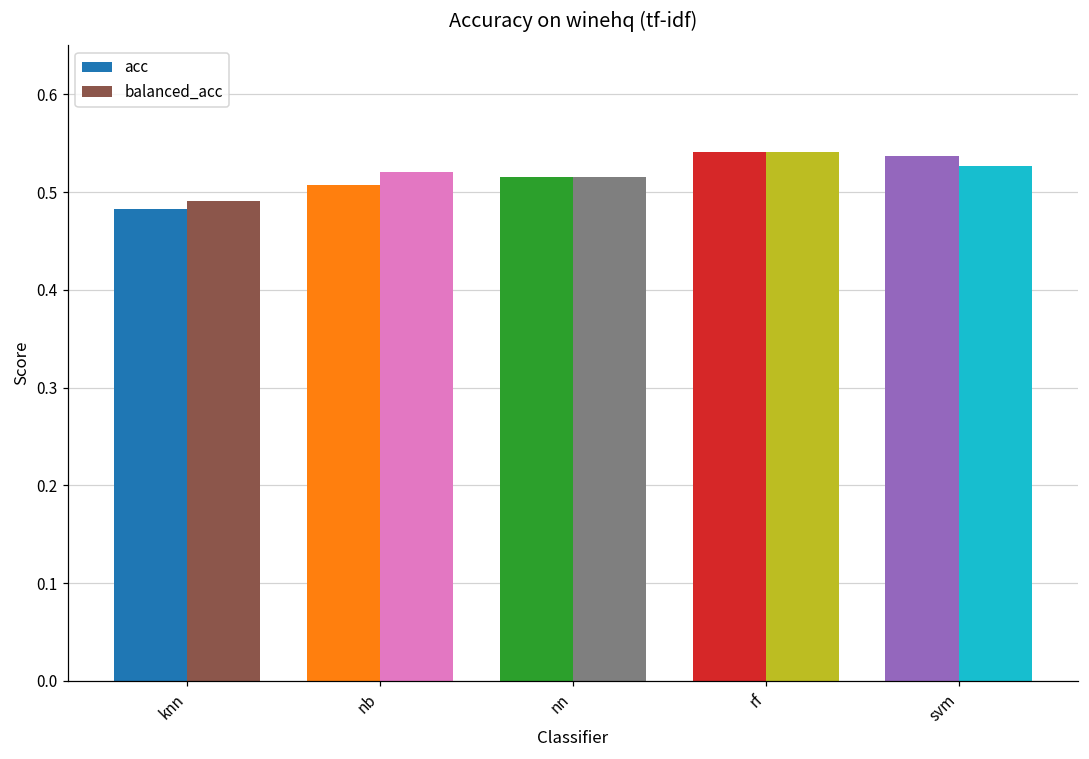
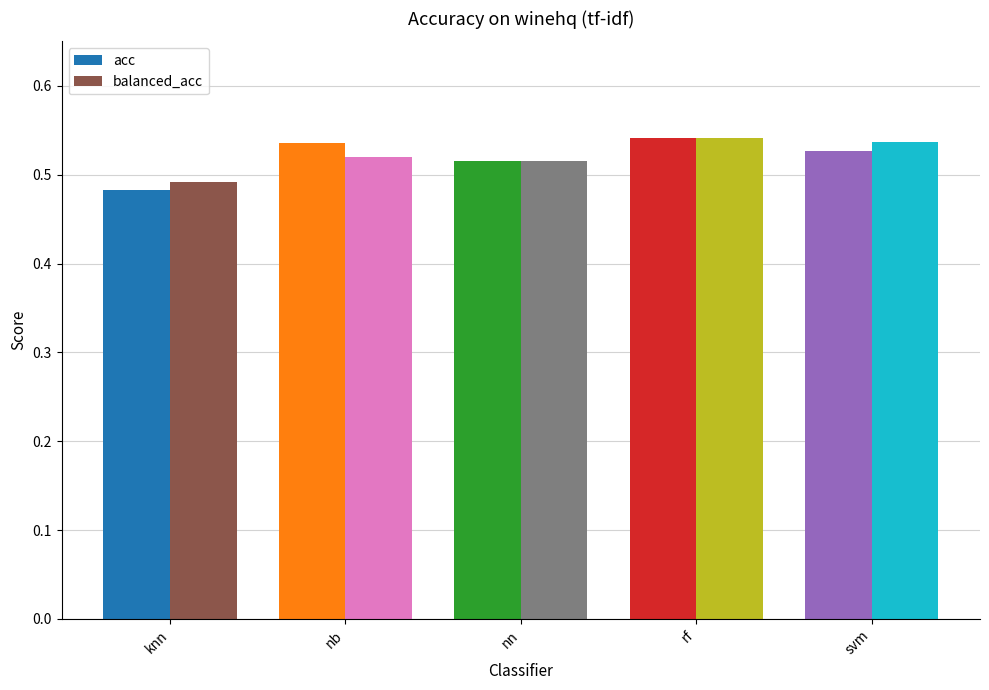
acc, nb: 0.51 -> 0.54
acc, svm: 0.54 -> 0.53
balanced_acc, svm: 0.53 -> 0.54
